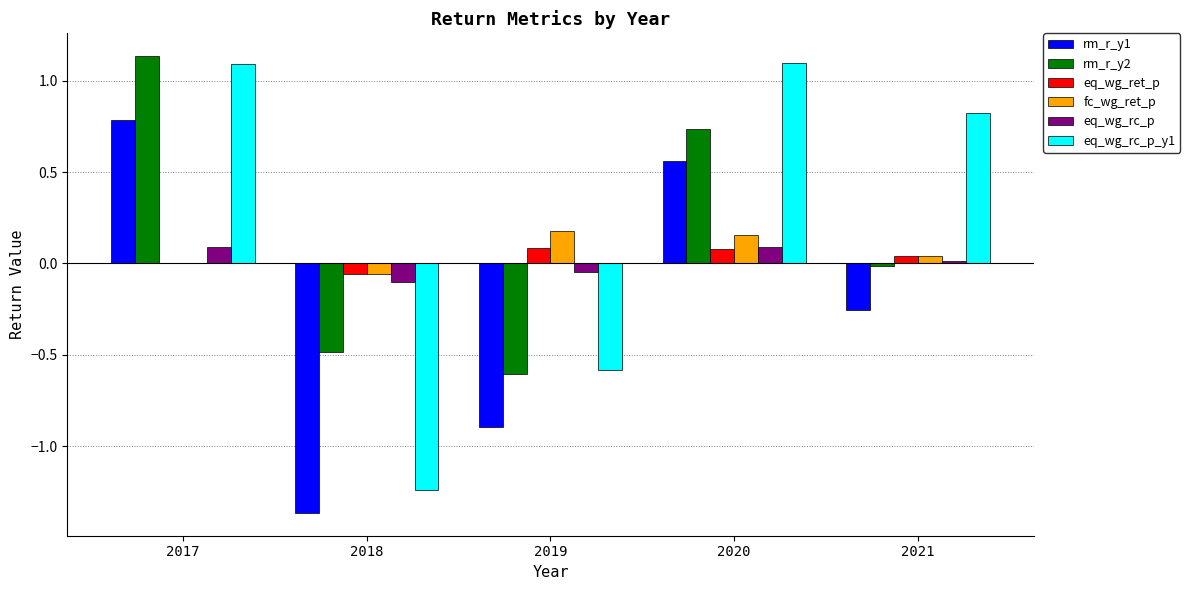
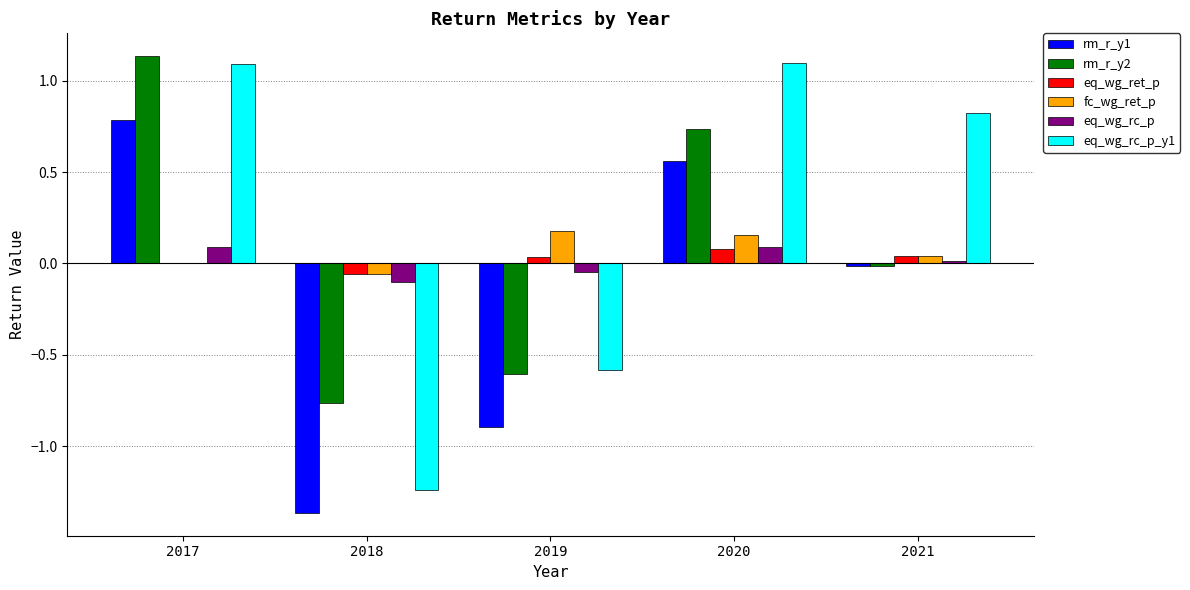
rm_r_y2, 2018: -0.49 -> -0.77
eq_wg_ret_p, 2019: 0.08 -> 0.03
rm_r_y1, 2021: -0.26 -> -0.02
